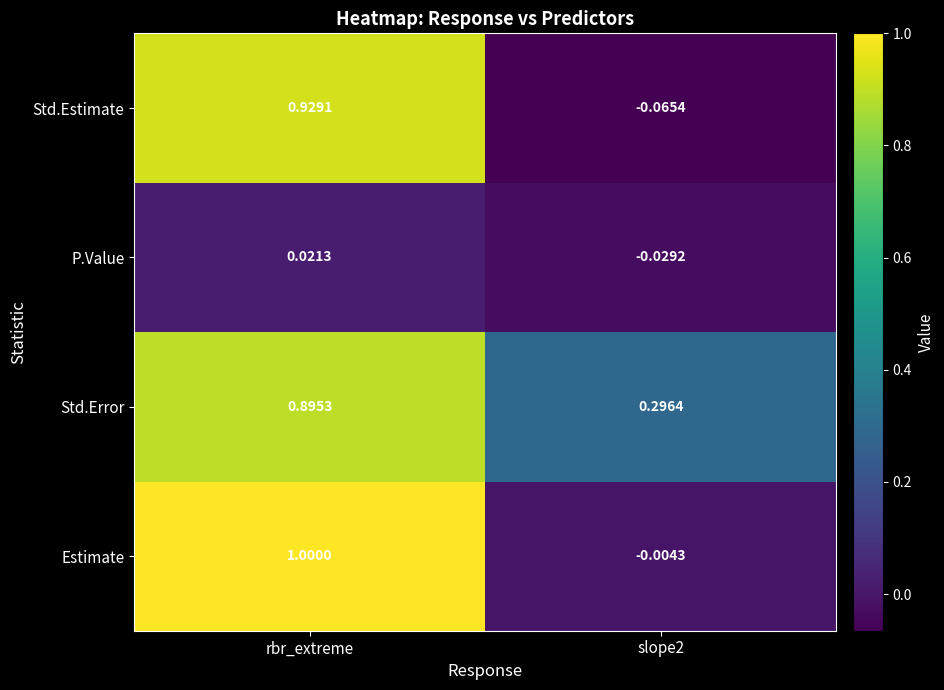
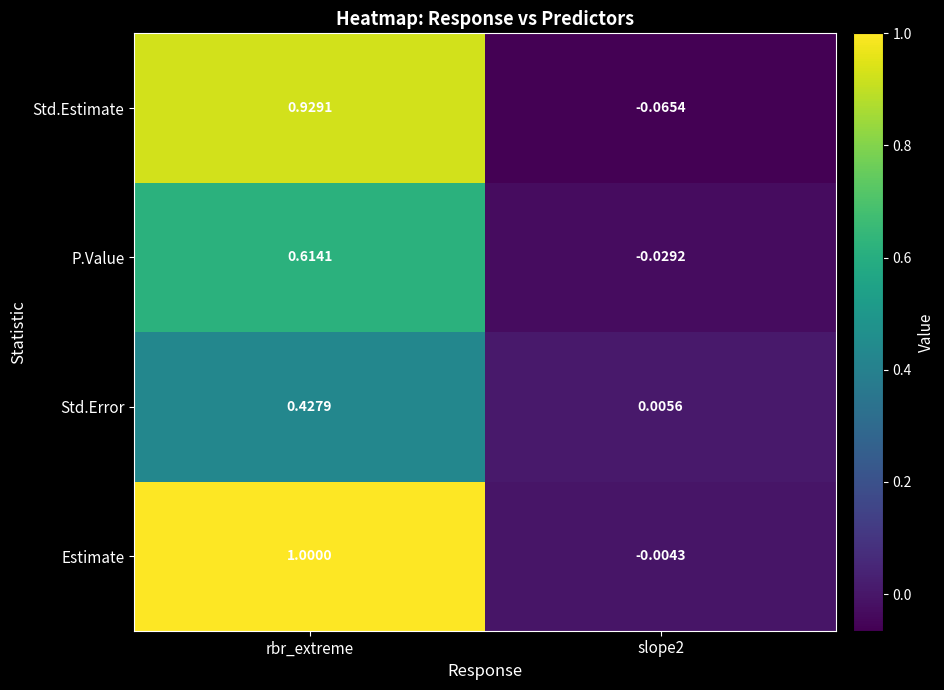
P.Value, rbr_extreme: 0.0213 -> 0.6141
Std.Error, rbr_extreme: 0.8953 -> 0.4279
Std.Error, slope2: 0.2964 -> 0.0056
